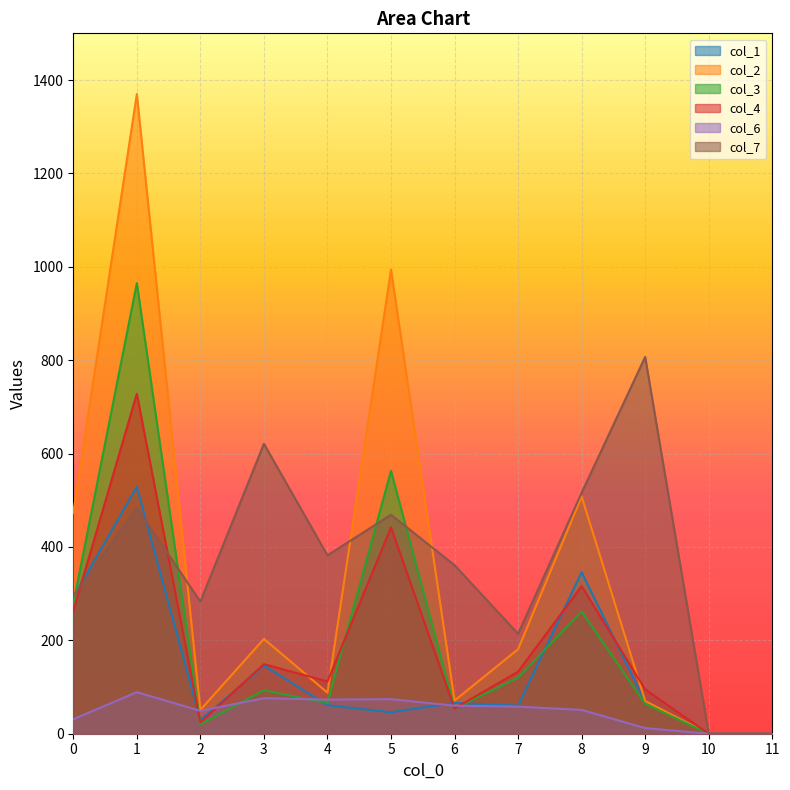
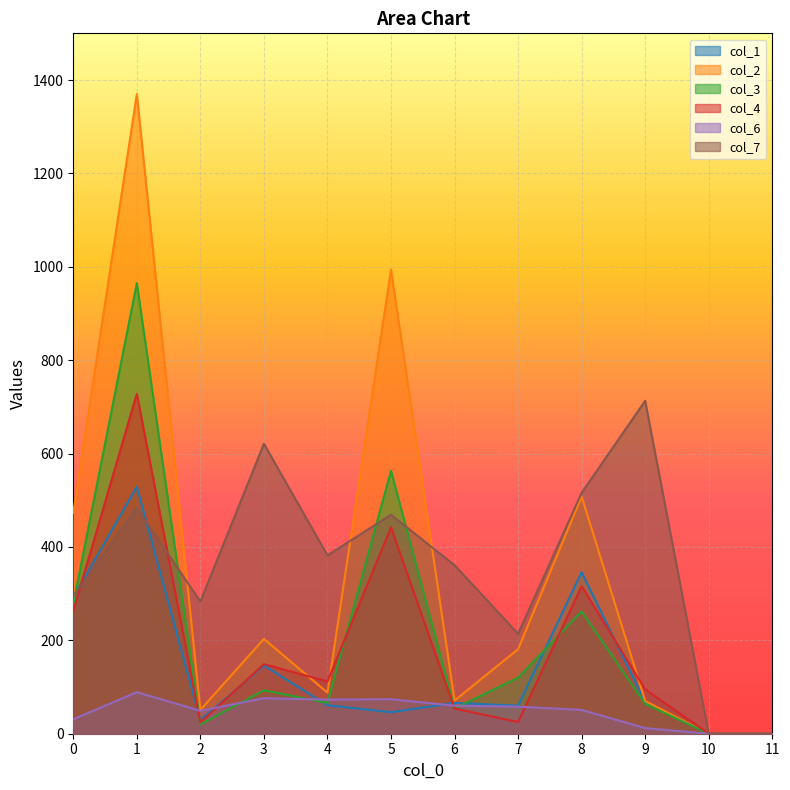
col_4, 7: 130 -> 30
col_7, 9: 810 -> 710
